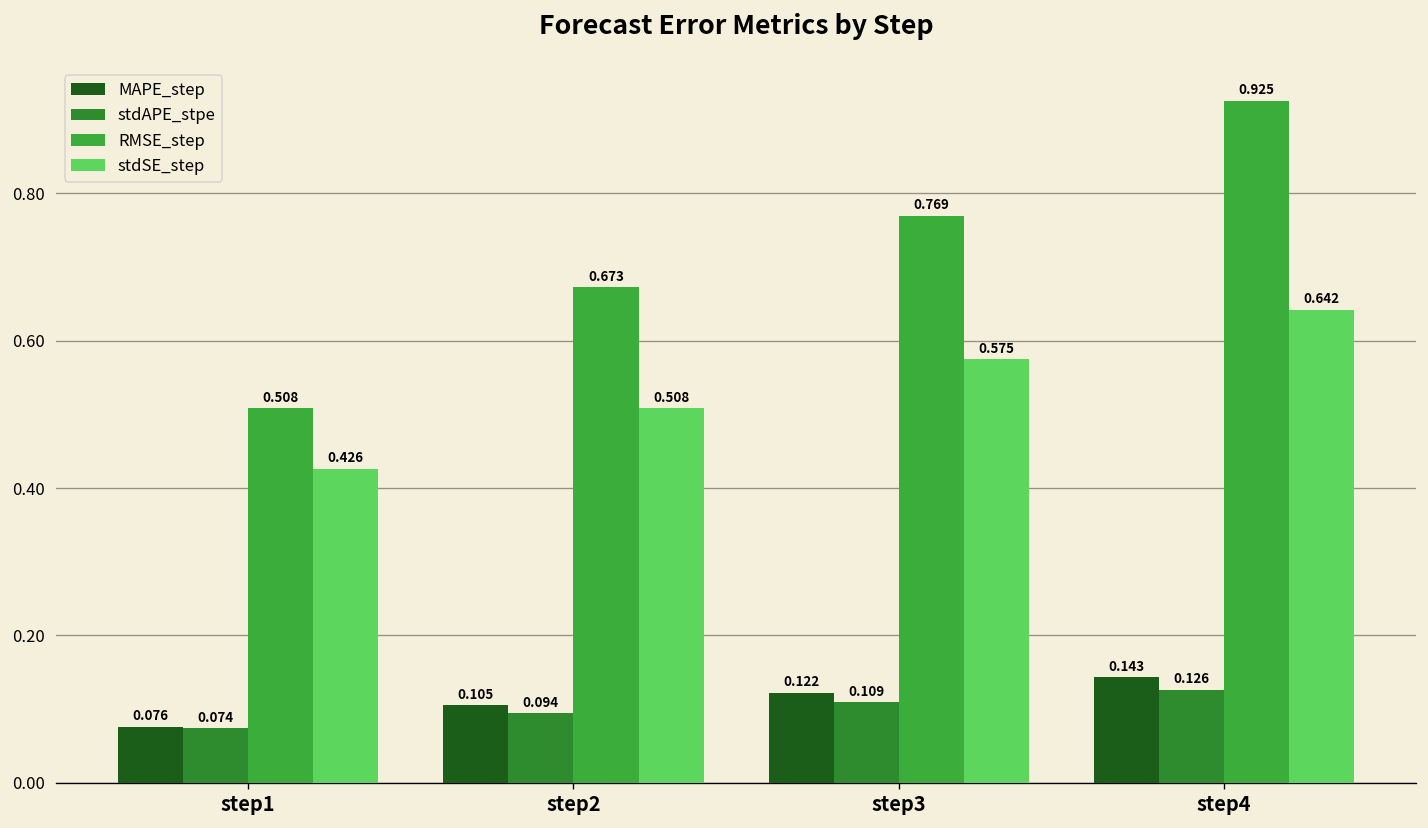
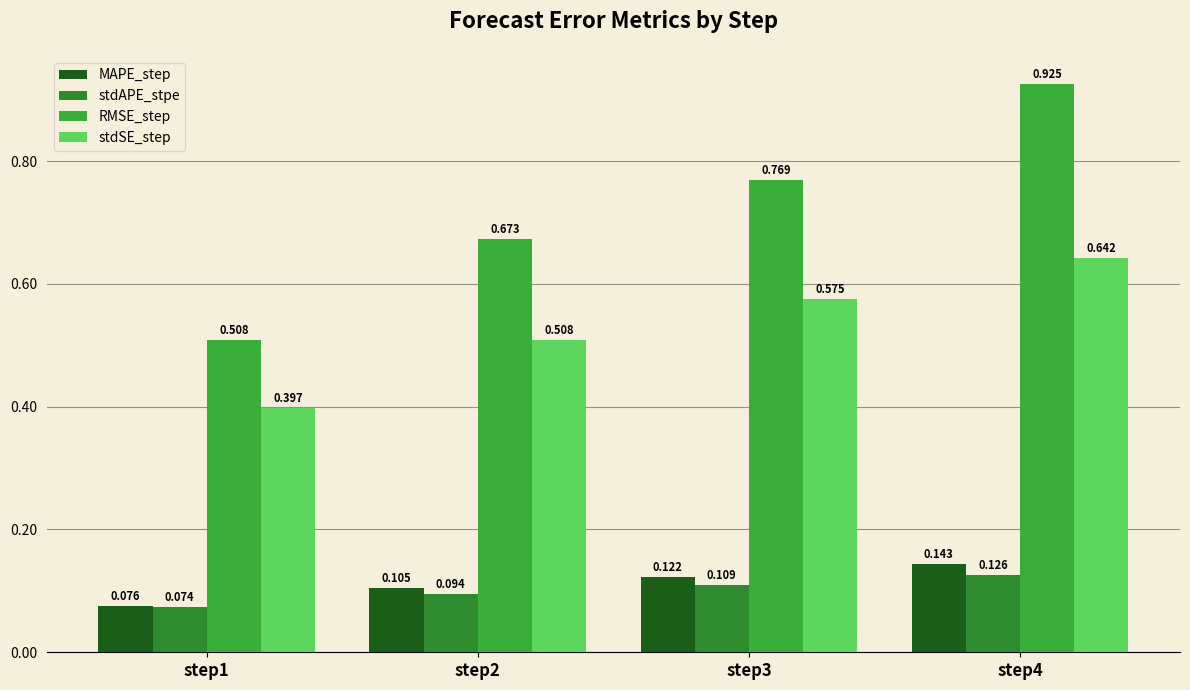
stdSE_step, step1: 0.426 -> 0.397
